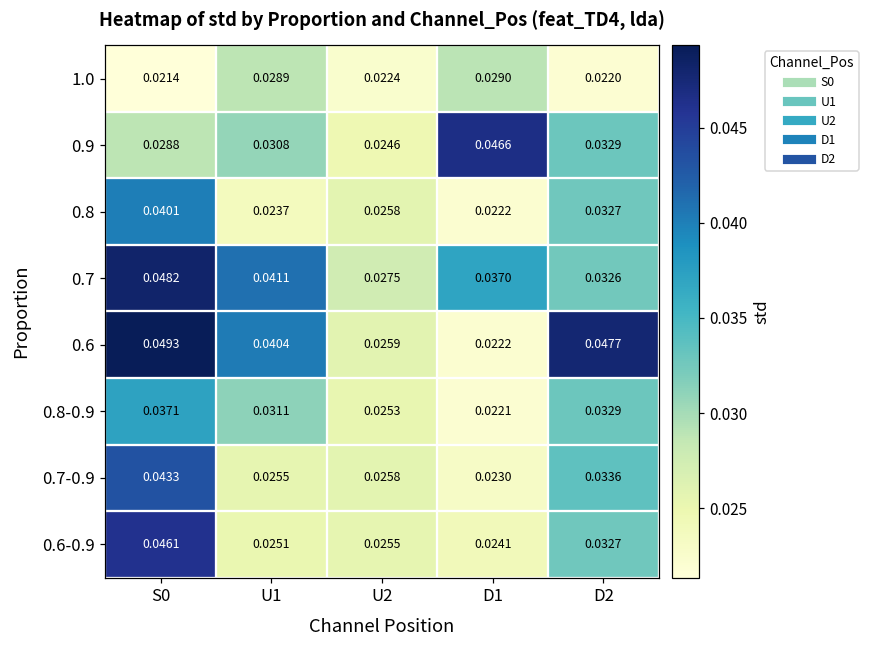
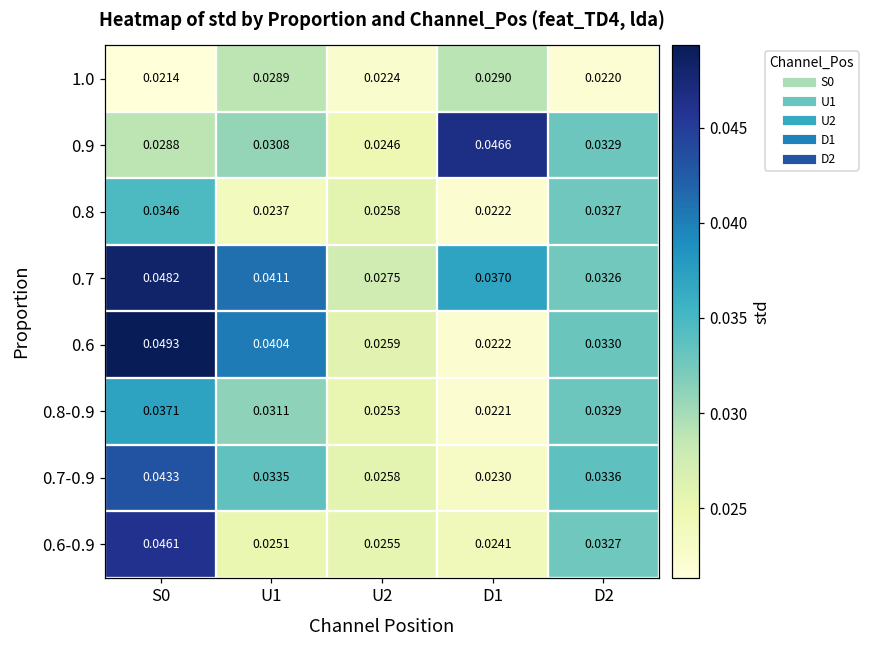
0.8, S0: 0.0401 -> 0.0346
0.6, D2: 0.0477 -> 0.0330
0.7-0.9, U1: 0.0255 -> 0.0335
